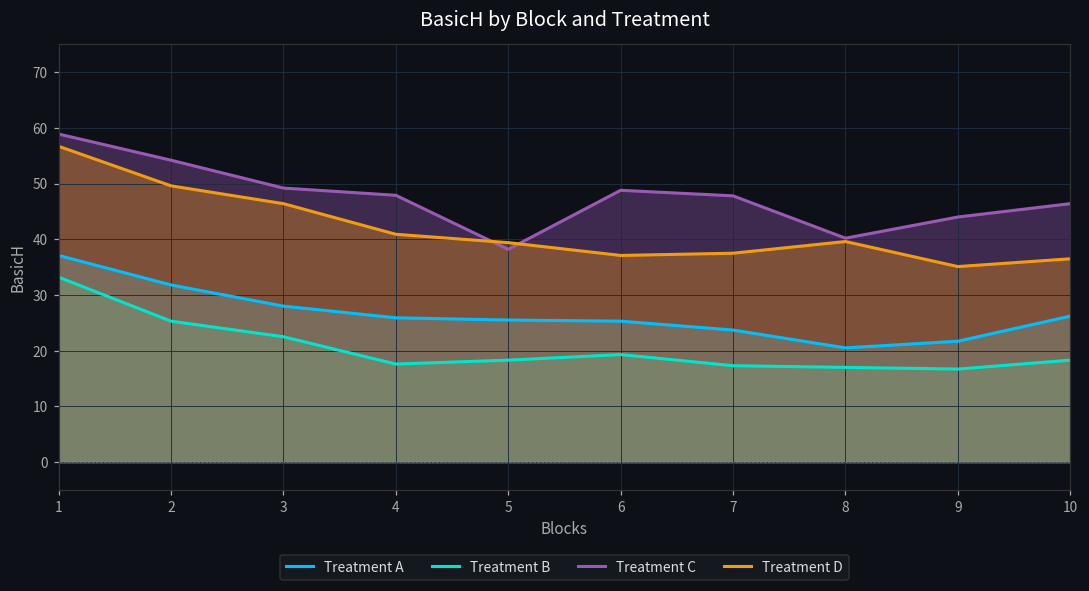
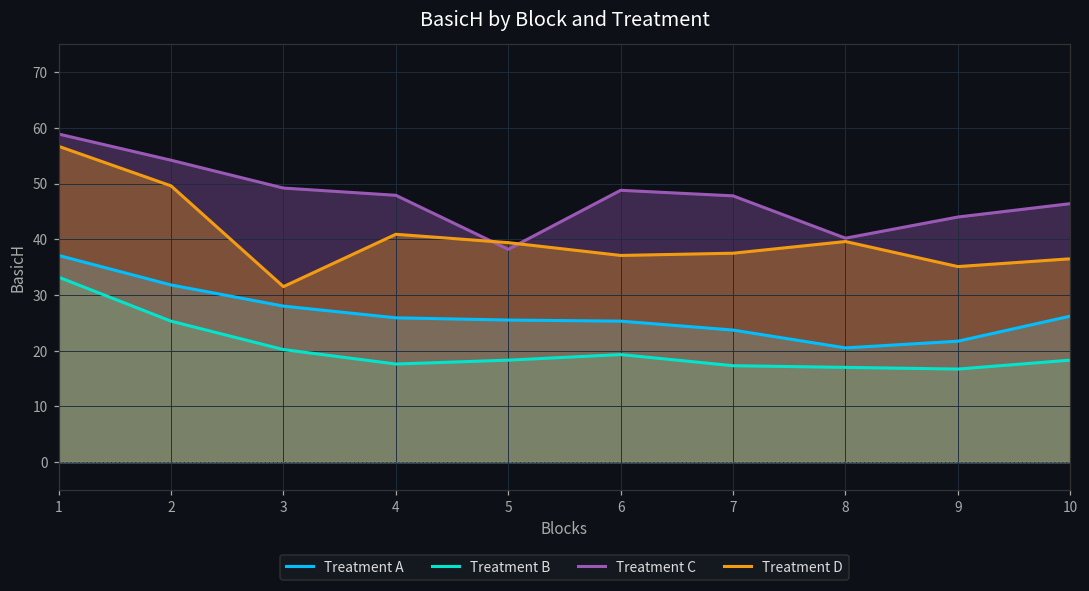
Treatment B, 3: 23 -> 20
Treatment D, 3: 46 -> 32
